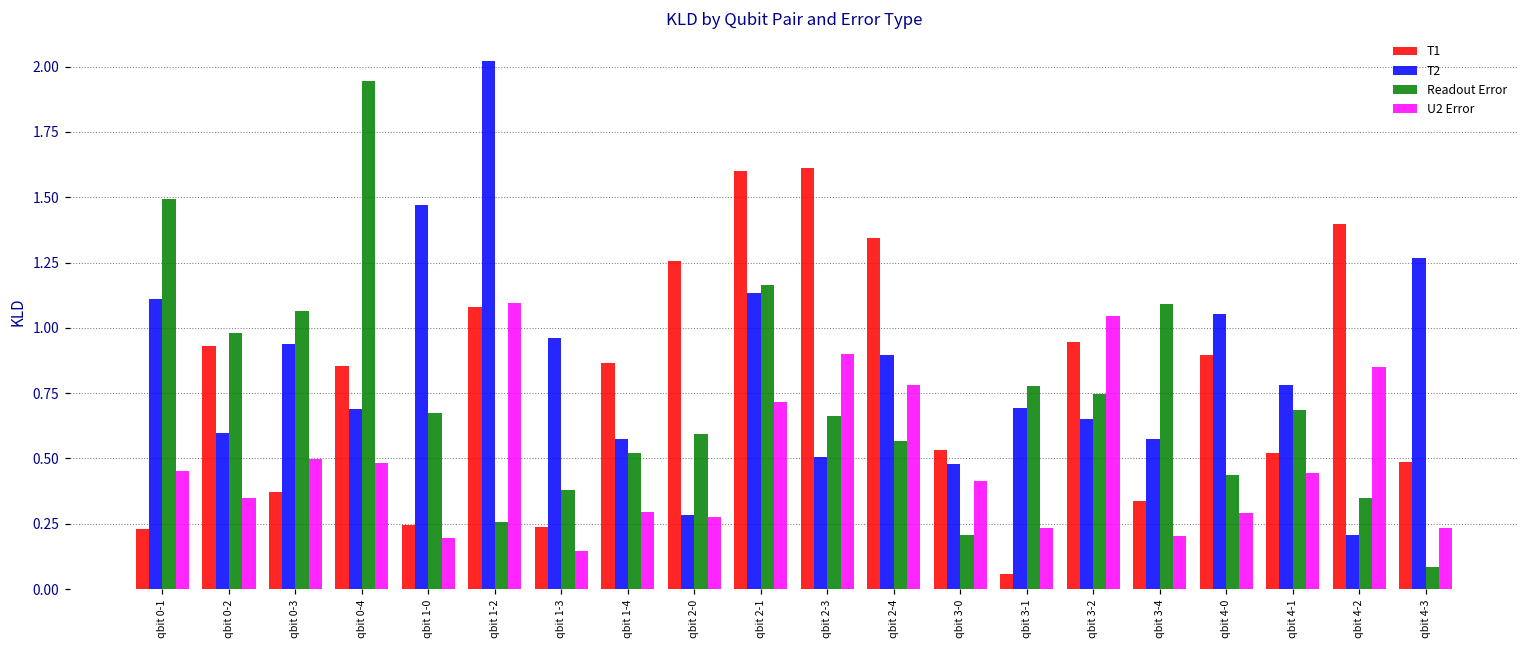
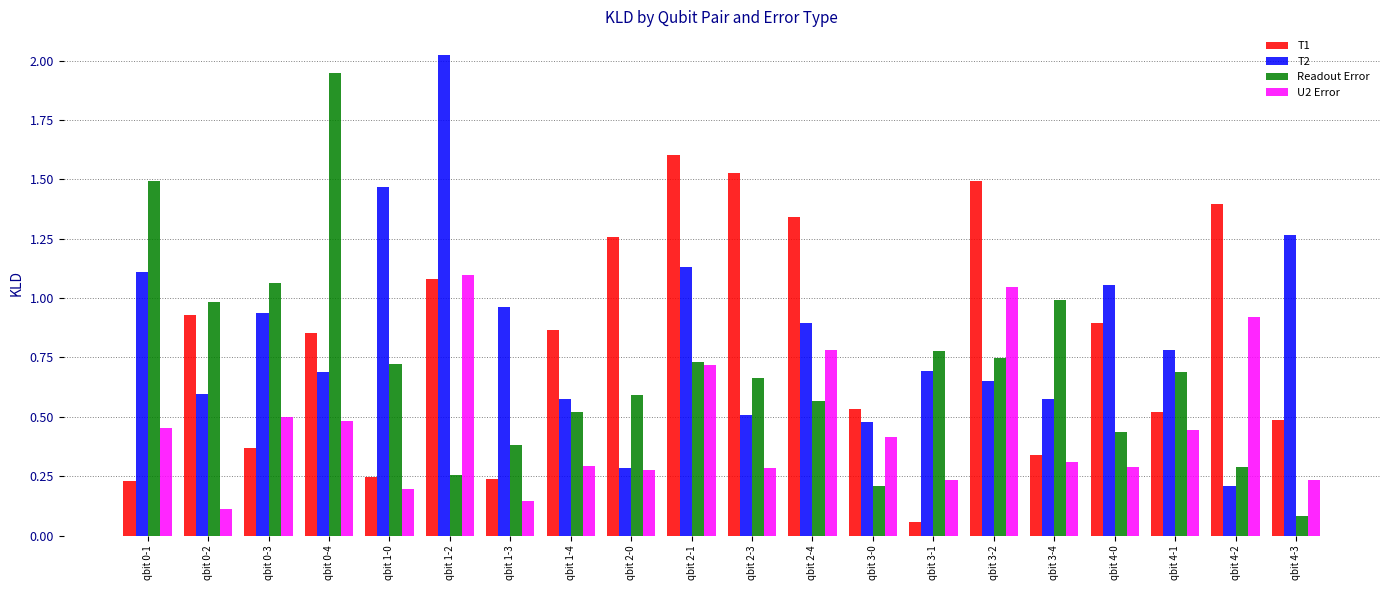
U2 Error, qbit 0-2: 0.35 -> 0.11
Readout Error, qbit 1-0: 0.68 -> 0.72
Readout Error, qbit 2-1: 1.16 -> 0.73
T1, qbit 2-3: 1.61 -> 1.53
U2 Error, qbit 2-3: 0.90 -> 0.28
T1, qbit 3-2: 0.95 -> 1.49
Readout Error, qbit 3-4: 1.09 -> 0.99
U2 Error, qbit 3-4: 0.20 -> 0.31
Readout Error, qbit 4-2: 0.35 -> 0.29
U2 Error, qbit 4-2: 0.85 -> 0.92
